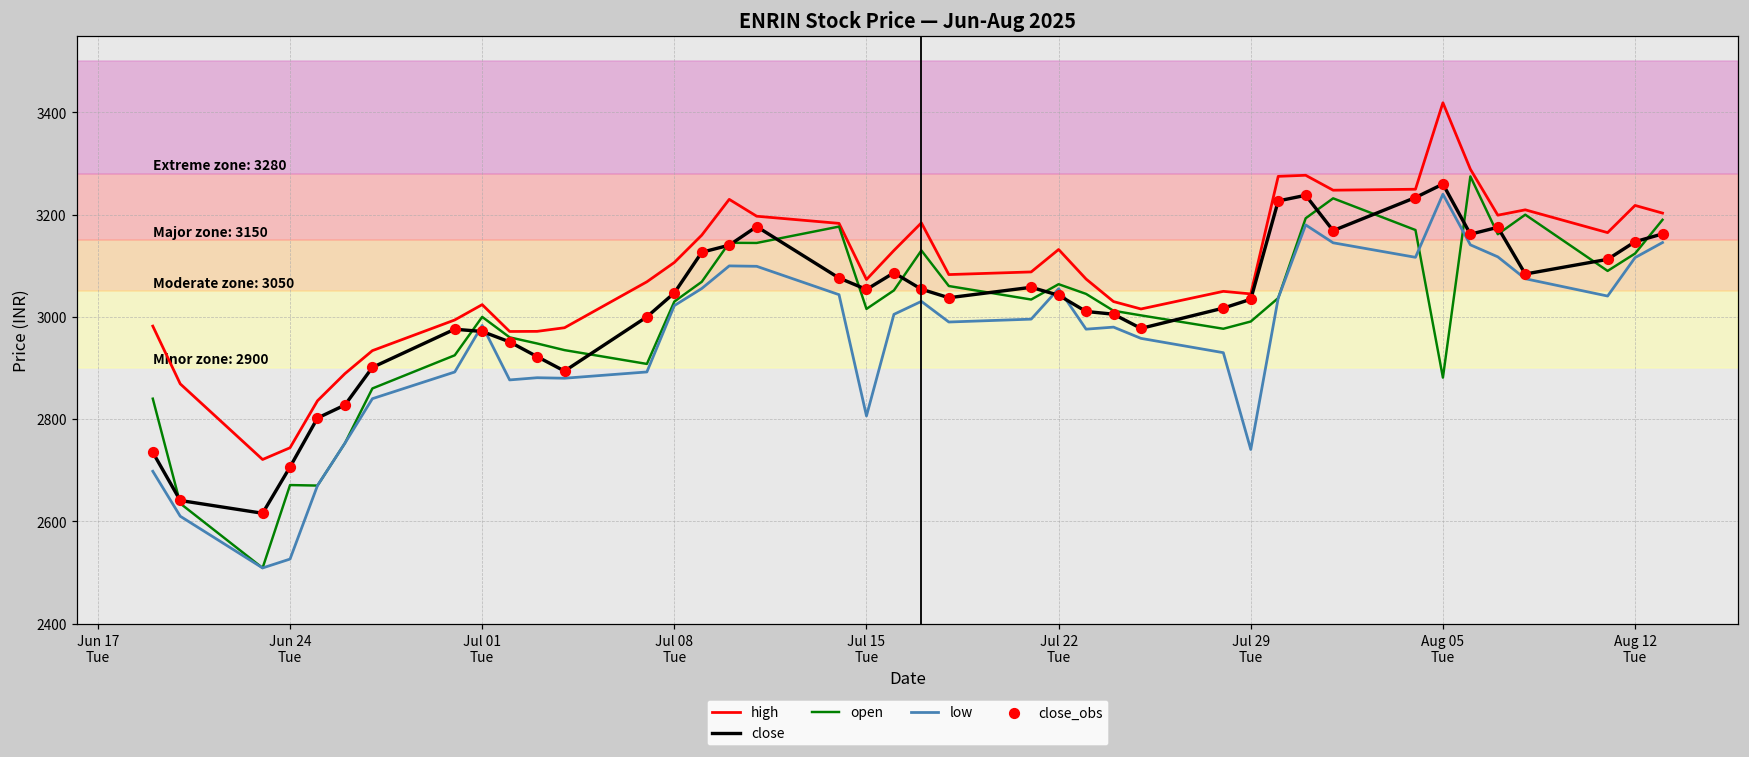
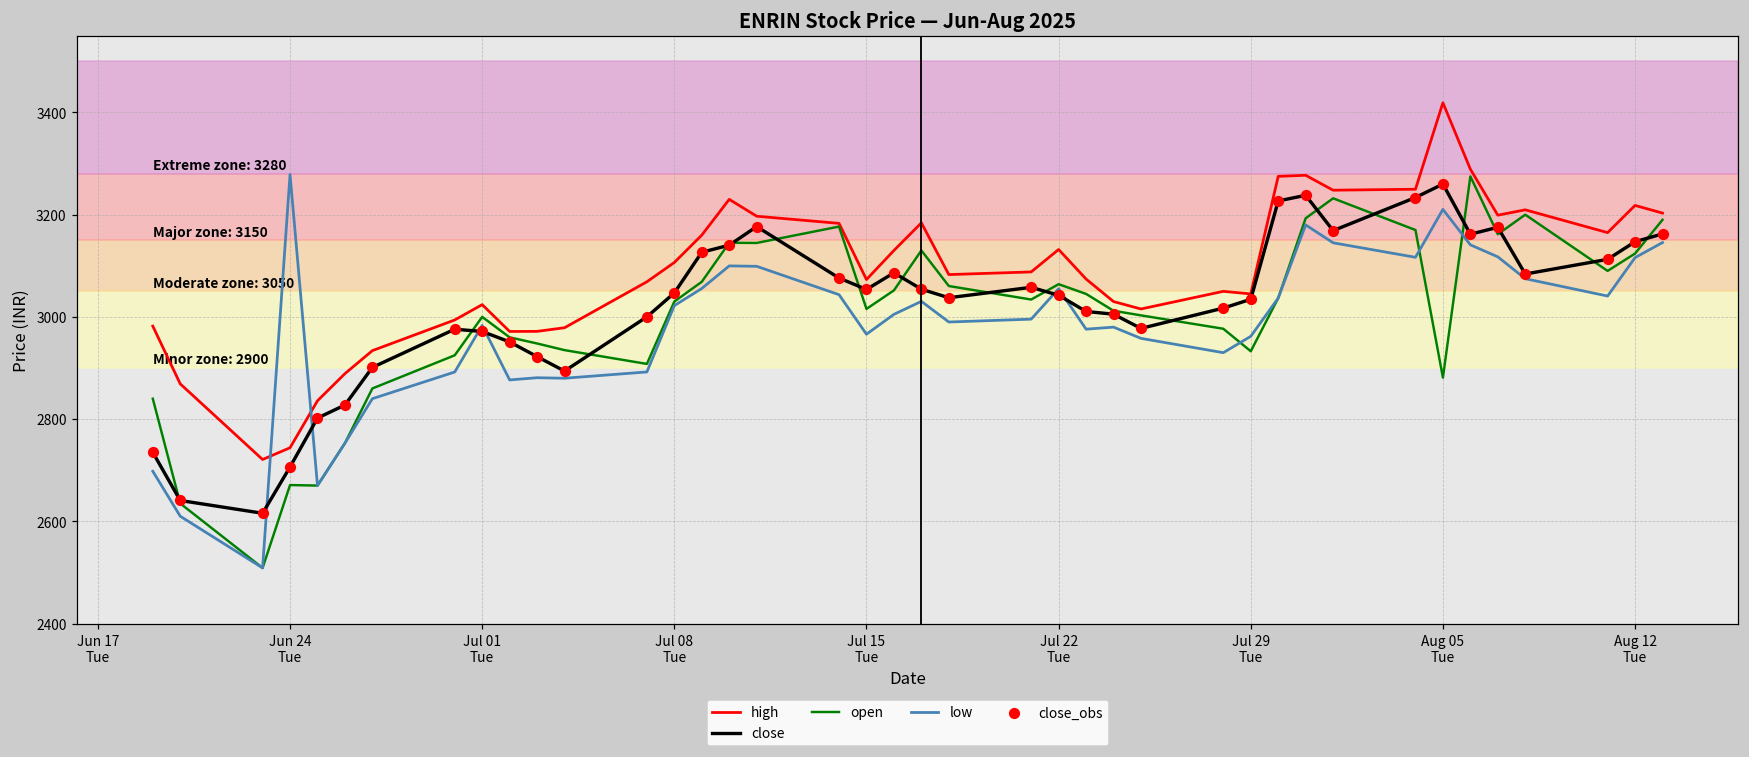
low, Jun 24 Tue: 2530 -> 3280
low, Jul 15 Tue: 2810 -> 2970
open, Jul 29 Tue: 2990 -> 2930
low, Jul 29 Tue: 2740 -> 2960
low, Aug 05 Tue: 3240 -> 3210
